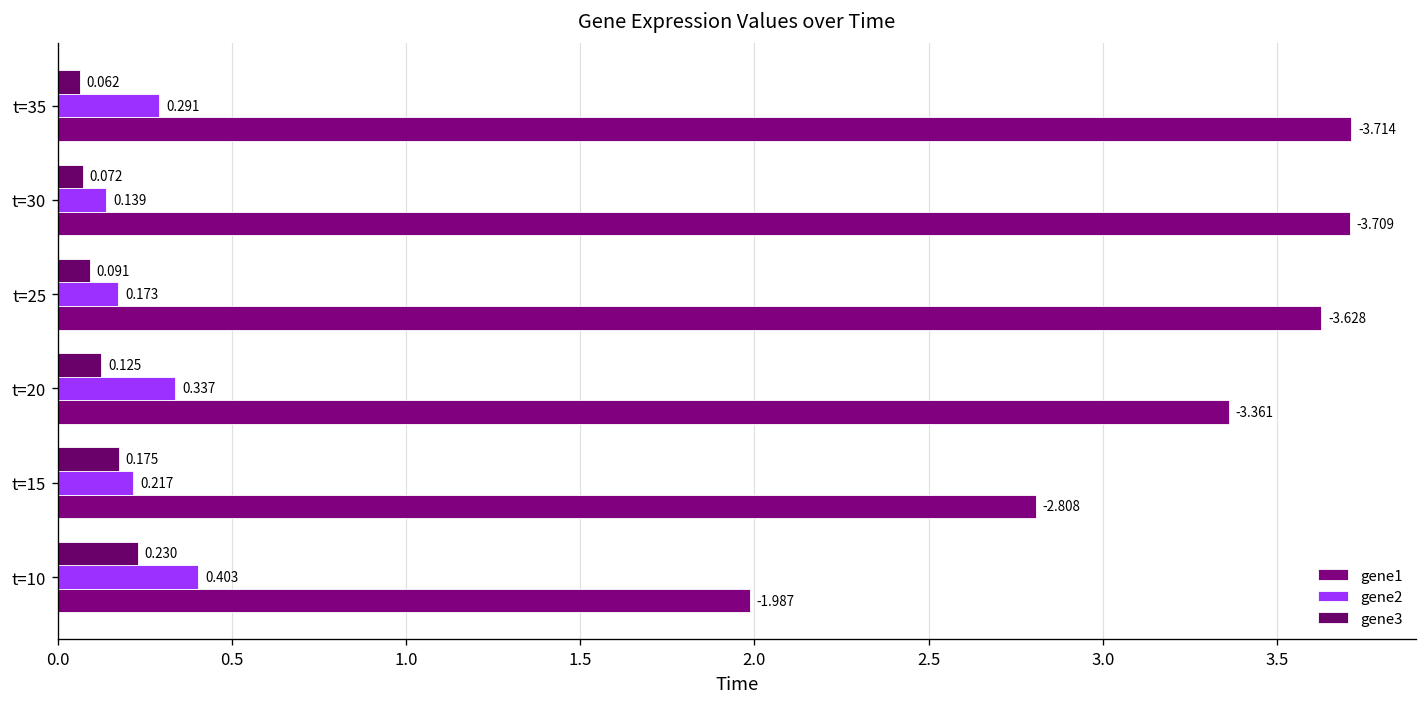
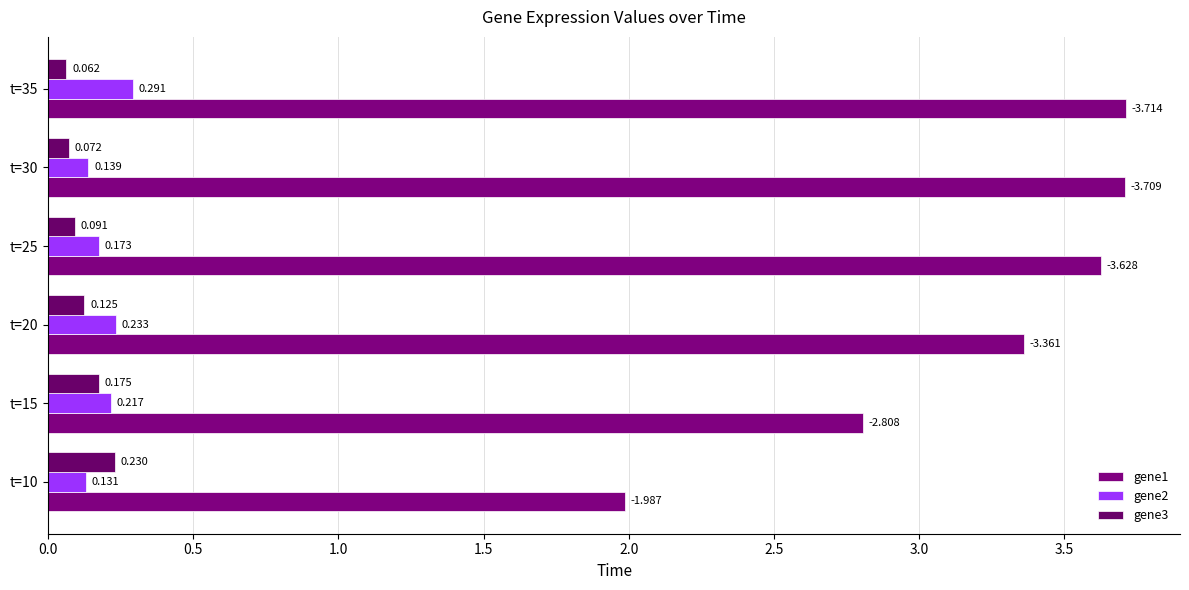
gene2, t=20: 0.337 -> 0.233
gene2, t=10: 0.403 -> 0.131
